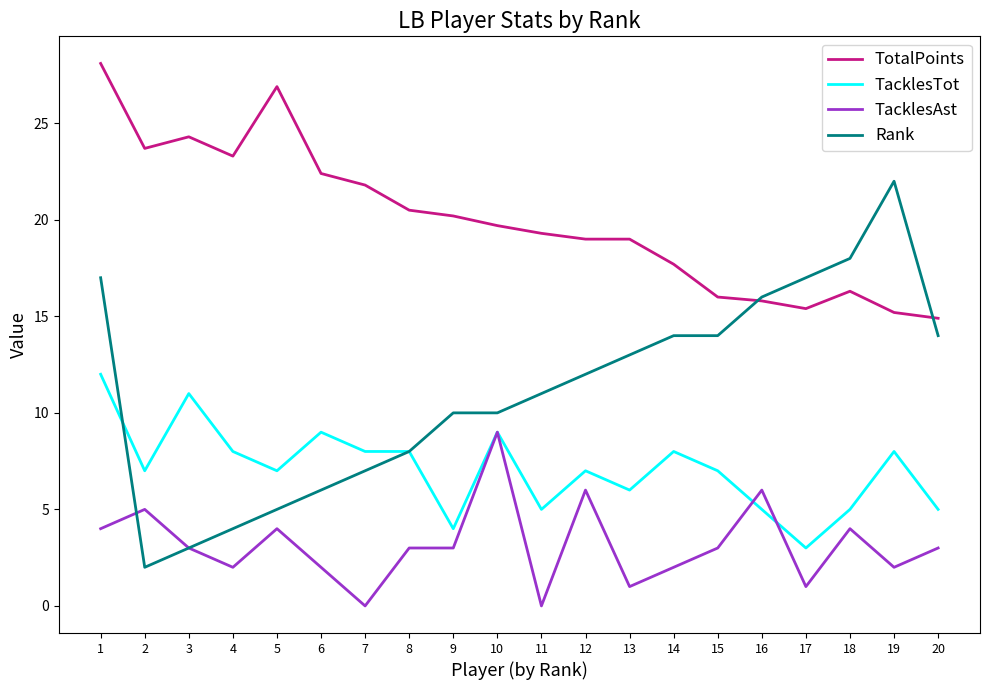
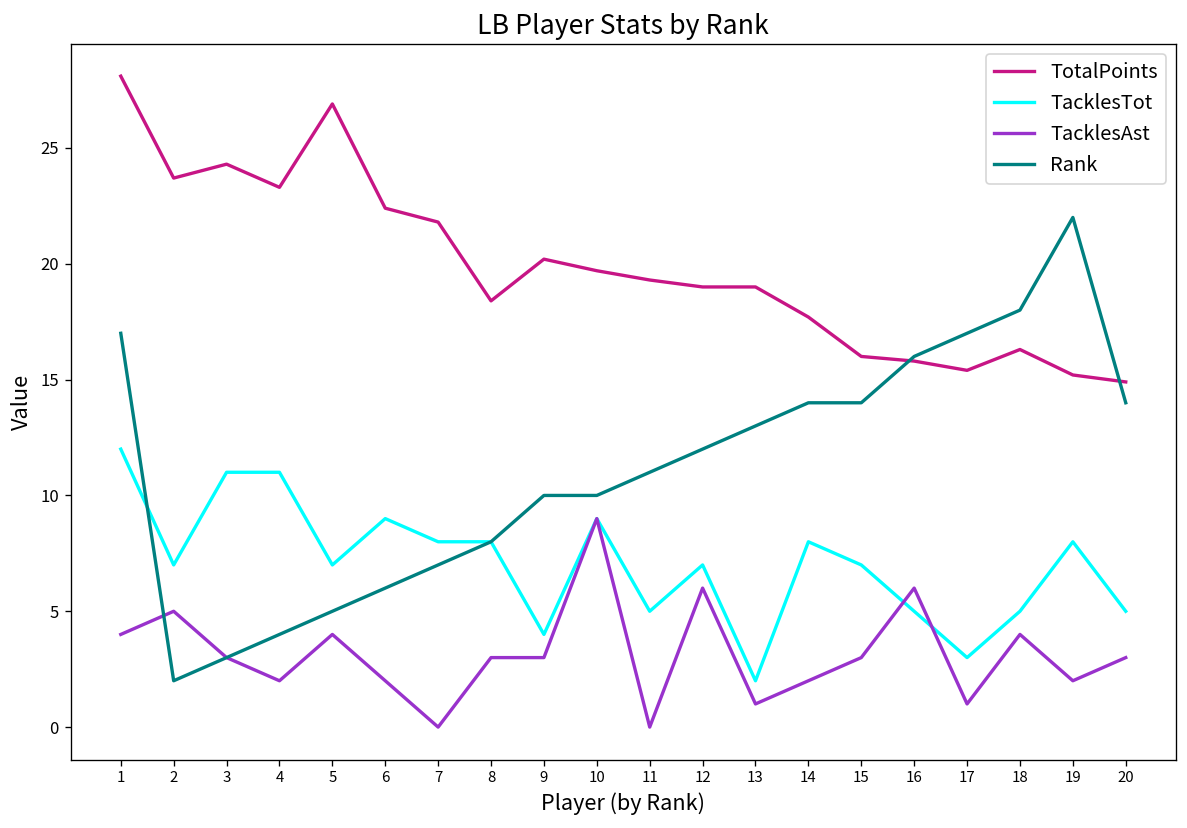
TacklesTot, 4: 8 -> 11
TotalPoints, 8: 20.5 -> 18.4
TacklesTot, 13: 6 -> 2
